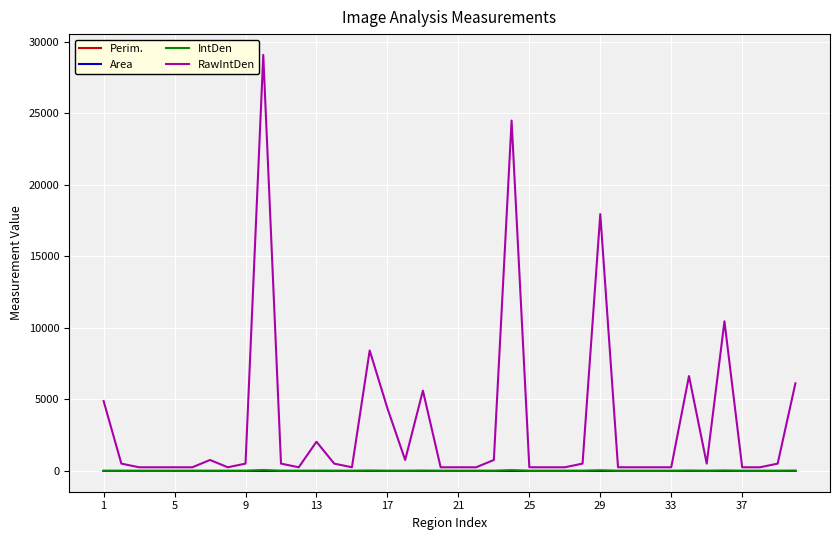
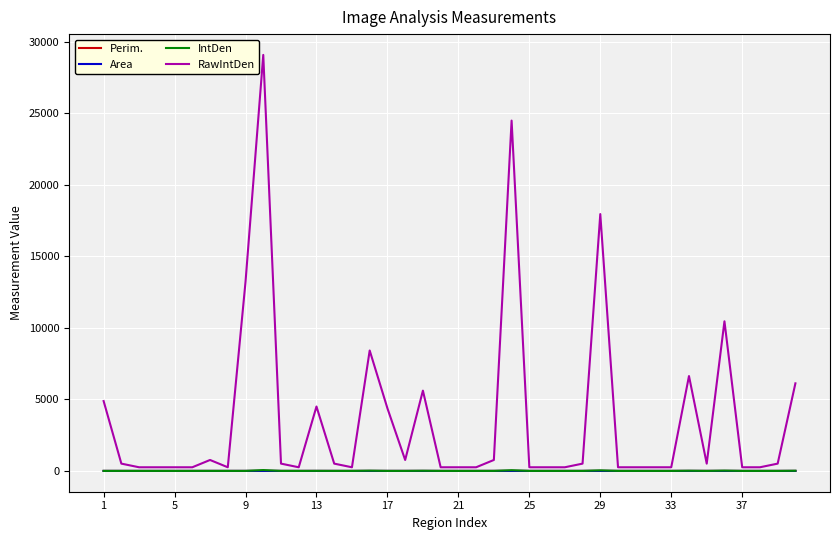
RawIntDen, 9: 500 -> 13200
RawIntDen, 13: 2000 -> 4500
